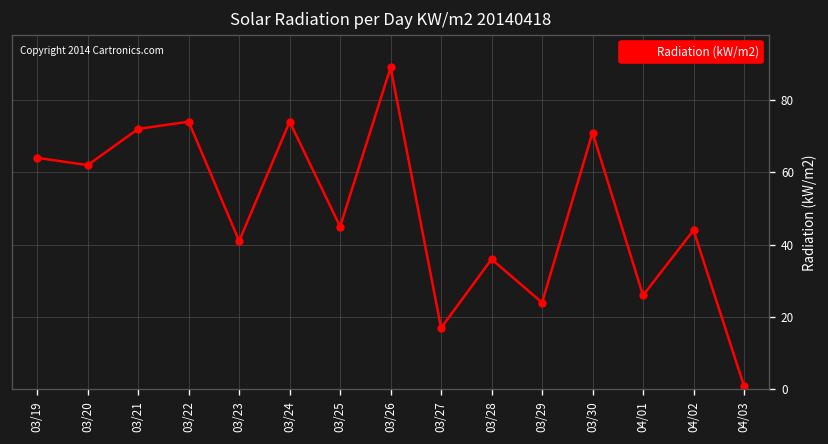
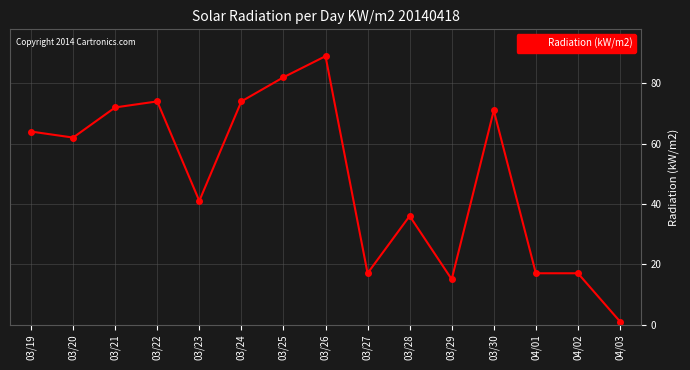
03/25: 45 -> 82
03/29: 24 -> 15
04/01: 26 -> 17
04/02: 44 -> 17
